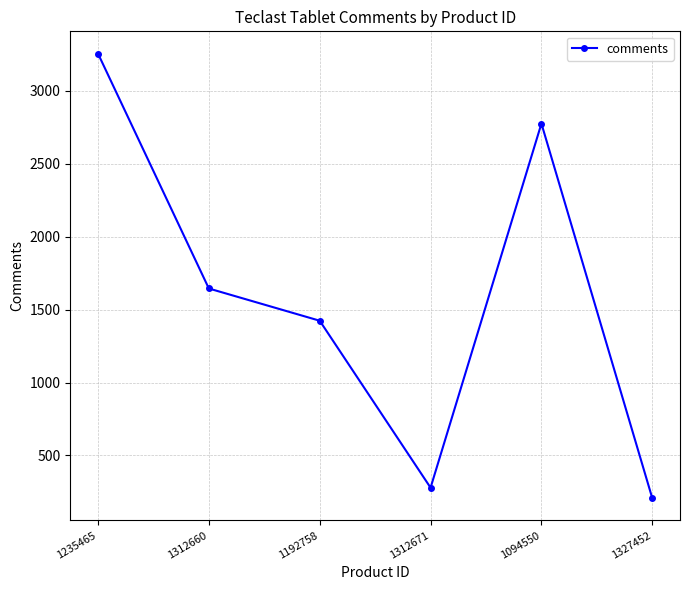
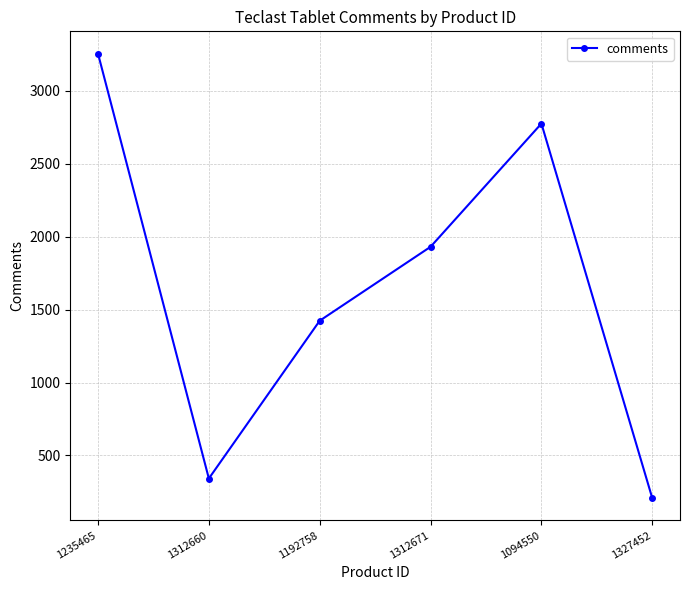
1312660: 1650 -> 340
1312671: 280 -> 1930
